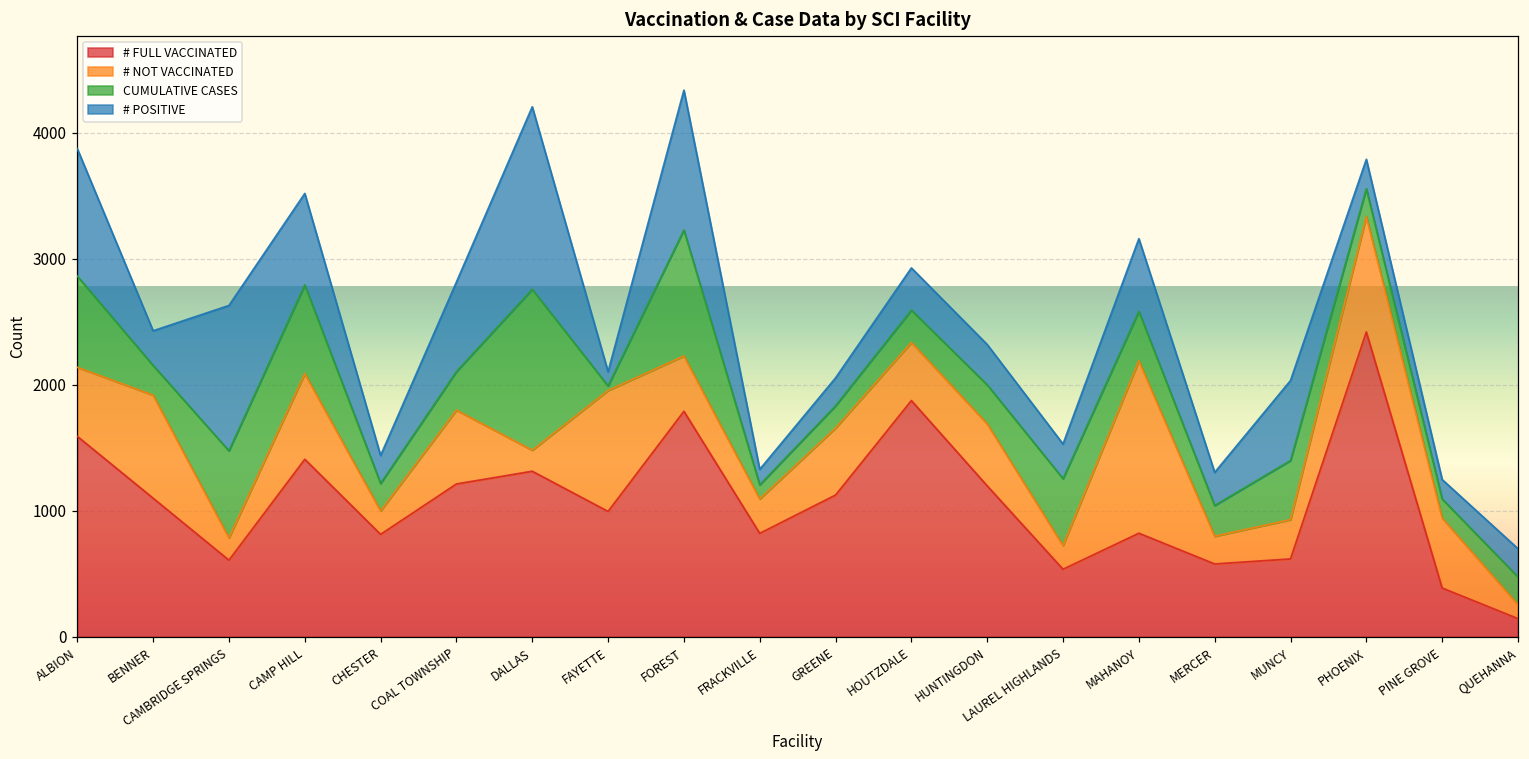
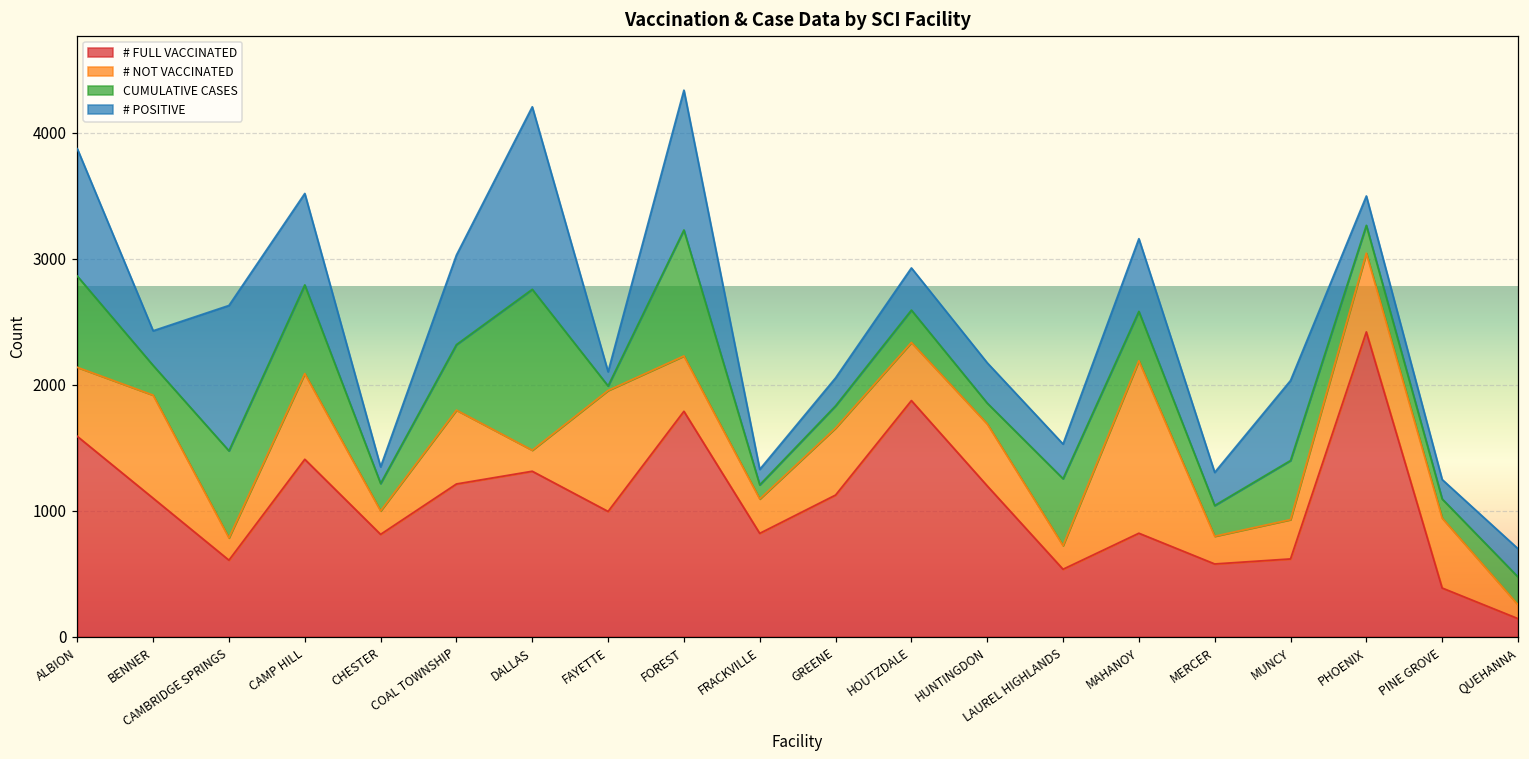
# POSITIVE, CHESTER: 220 -> 130
CUMULATIVE CASES, COAL TOWNSHIP: 310 -> 520
CUMULATIVE CASES, HUNTINGDON: 310 -> 170
# NOT VACCINATED, PHOENIX: 920 -> 630
